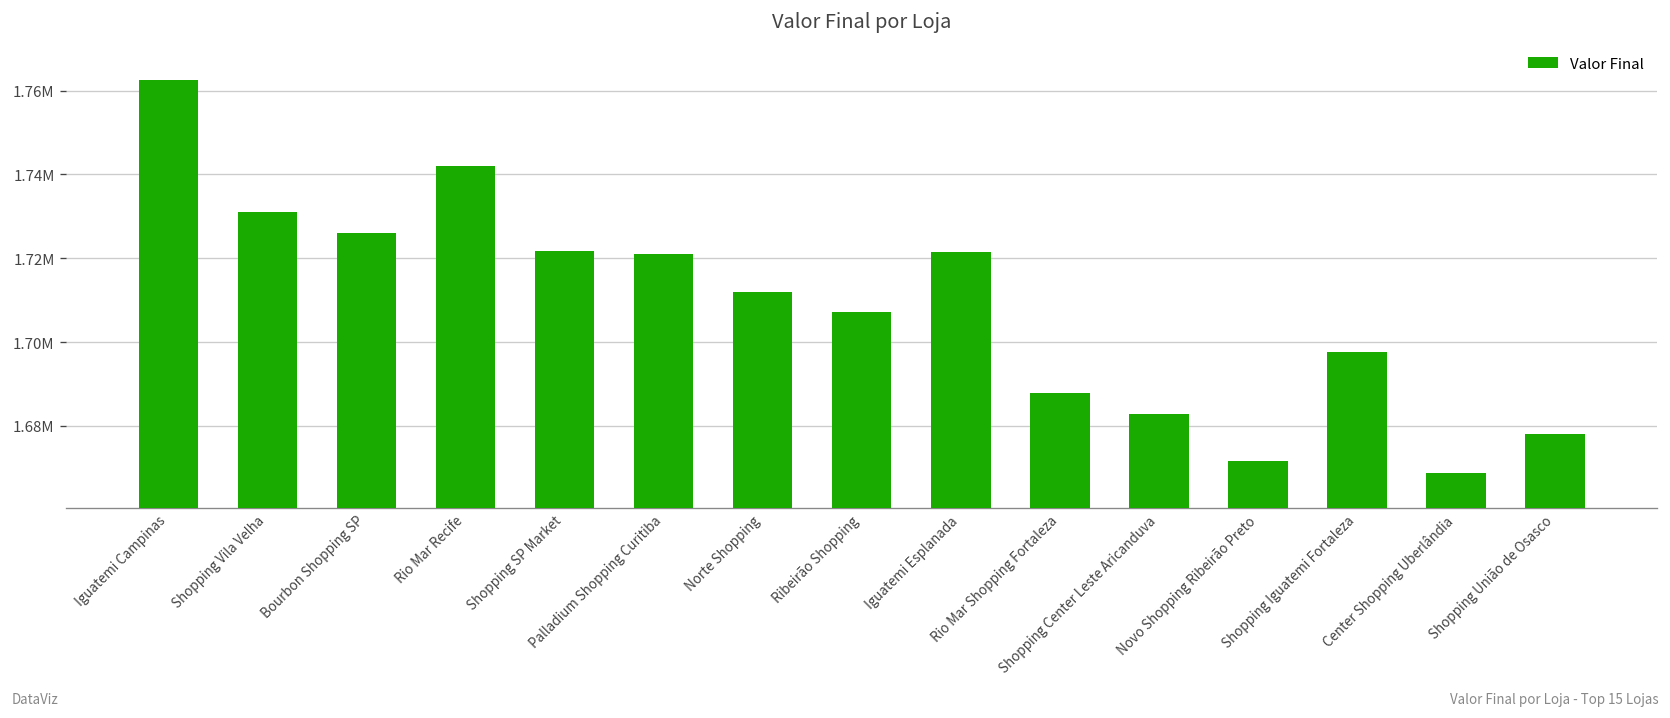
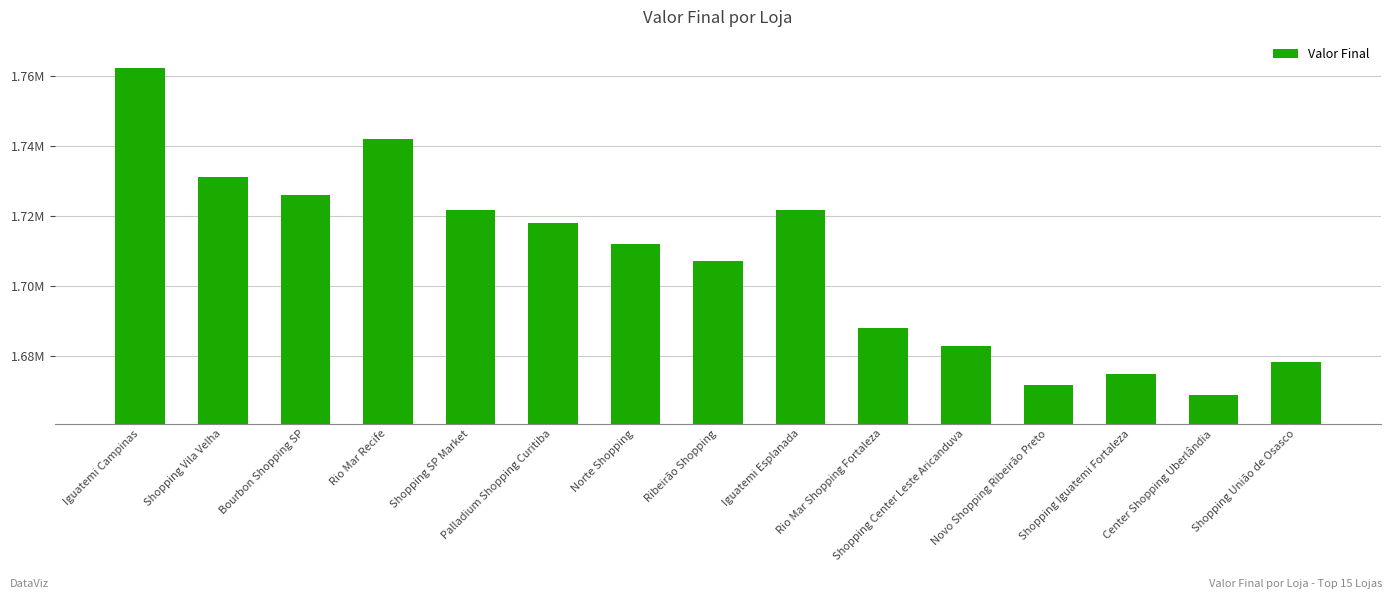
Palladium Shopping Curitiba: 1721000 -> 1718000
Shopping Iguatemi Fortaleza: 1698000 -> 1675000
